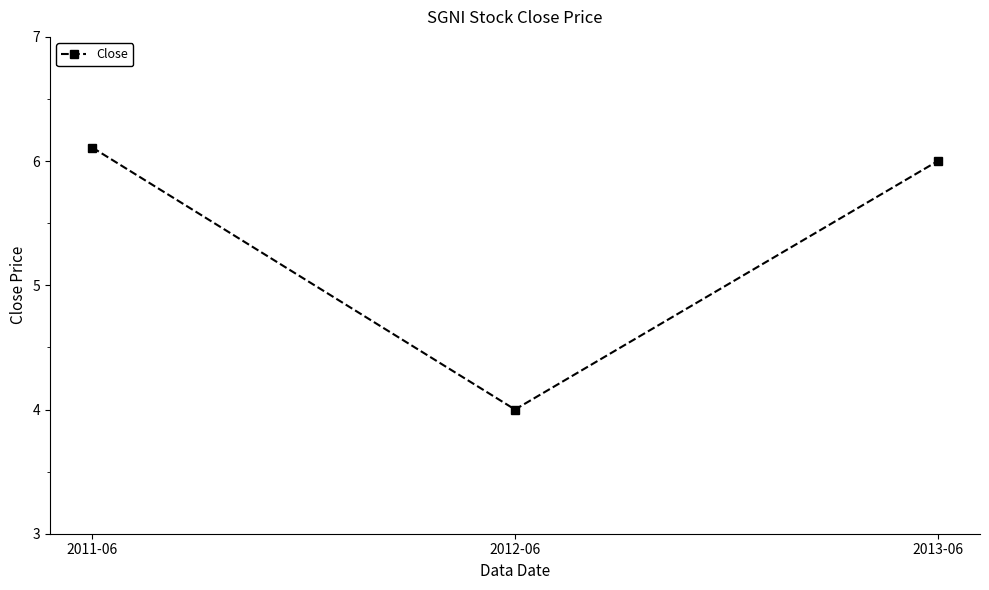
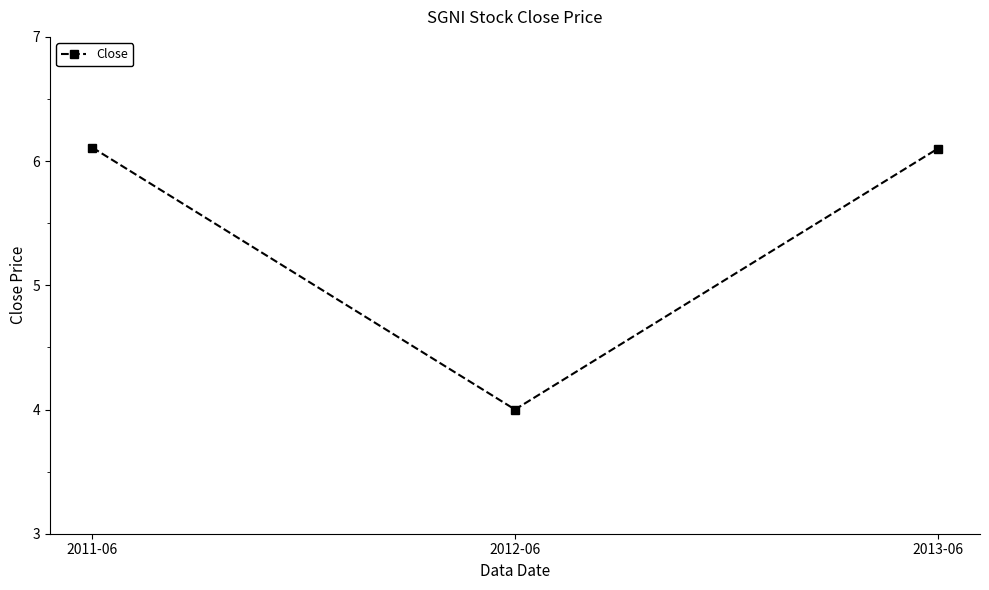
2013-06: 6.0 -> 6.1
